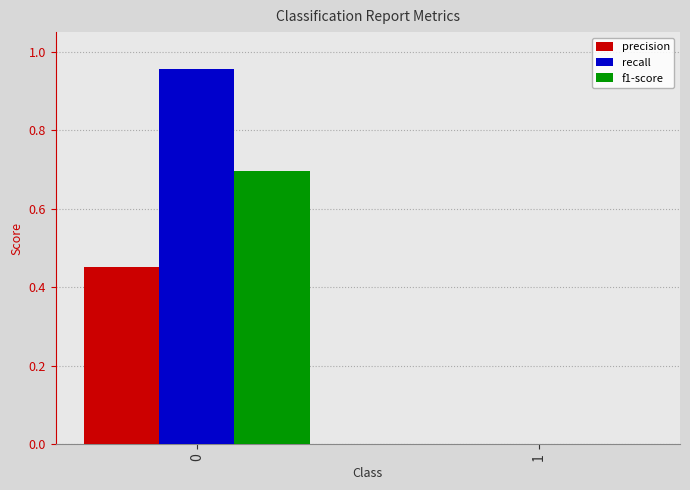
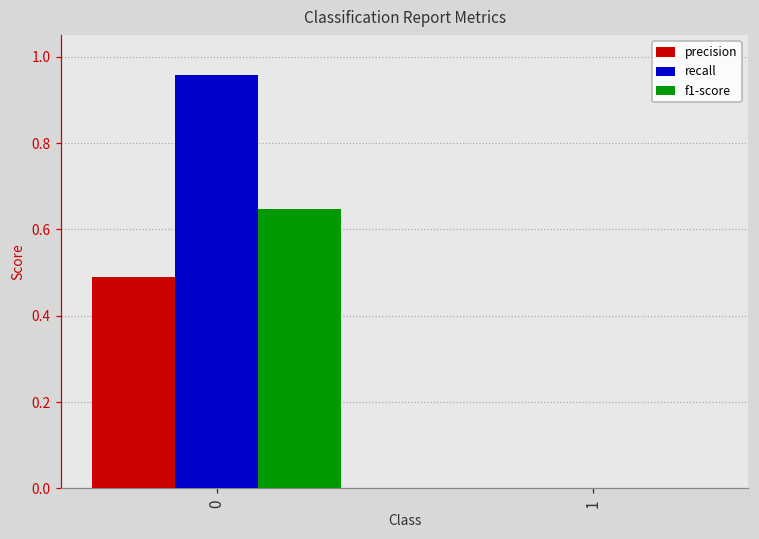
precision, 0: 0.45 -> 0.49
f1-score, 0: 0.70 -> 0.65
